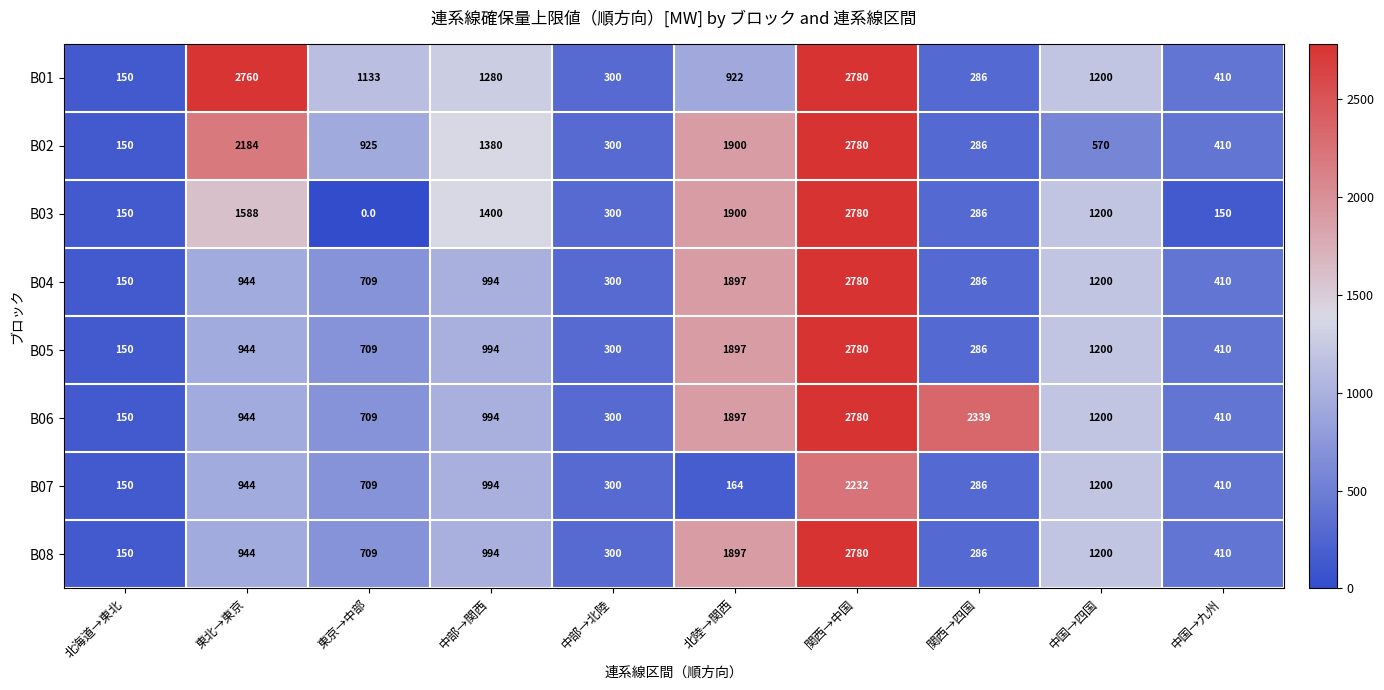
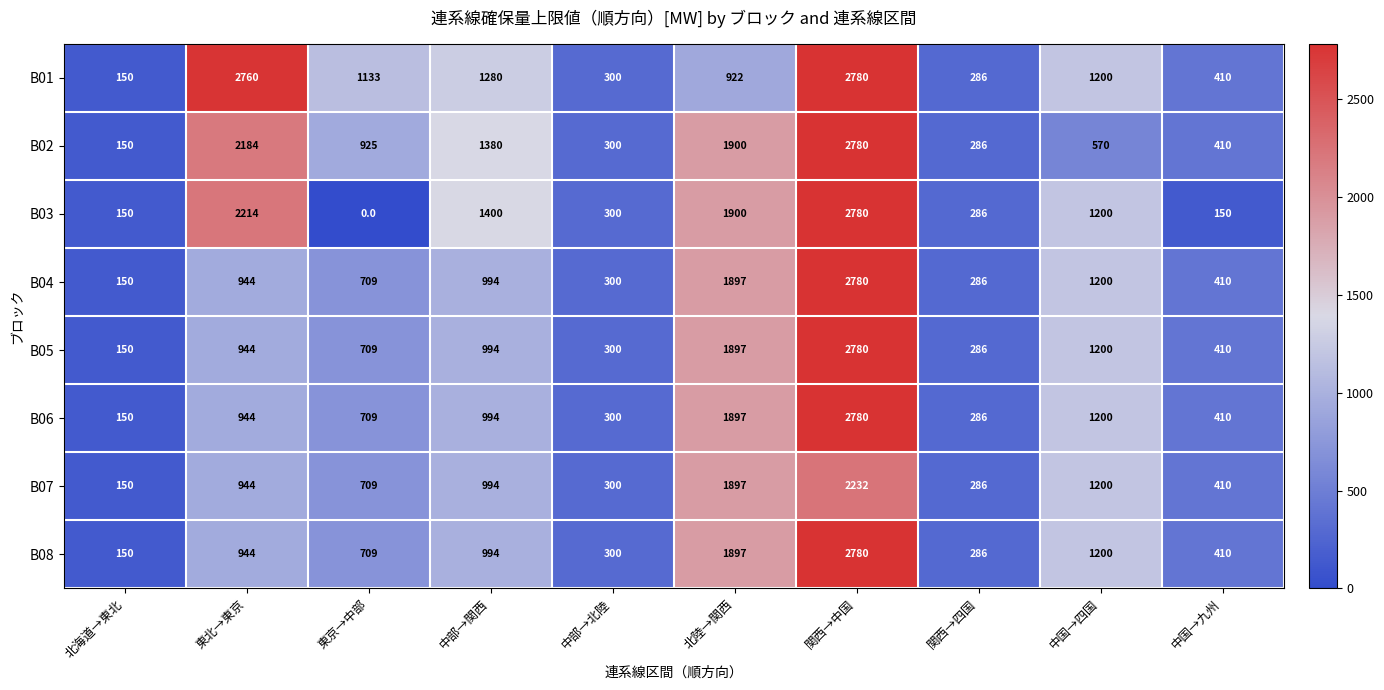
B03, 東北→東京: 1588 -> 2214
B06, 関西→四国: 2339 -> 286
B07, 北陸→関西: 164 -> 1897
